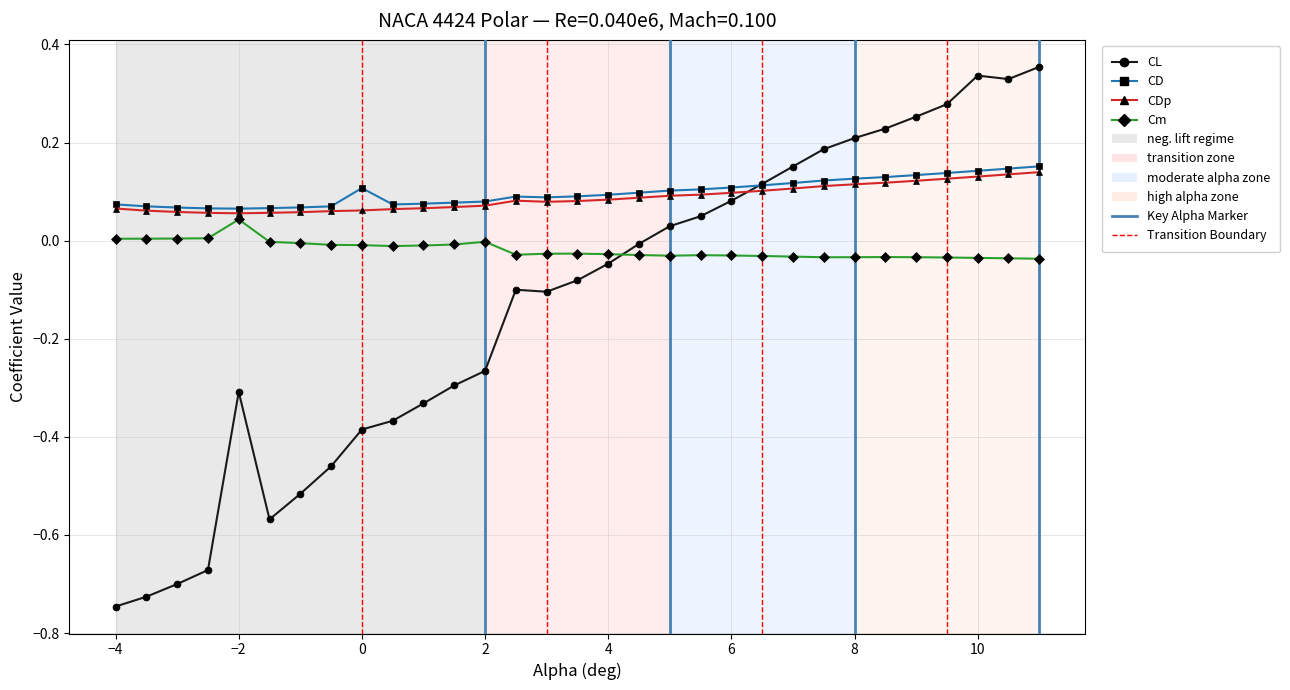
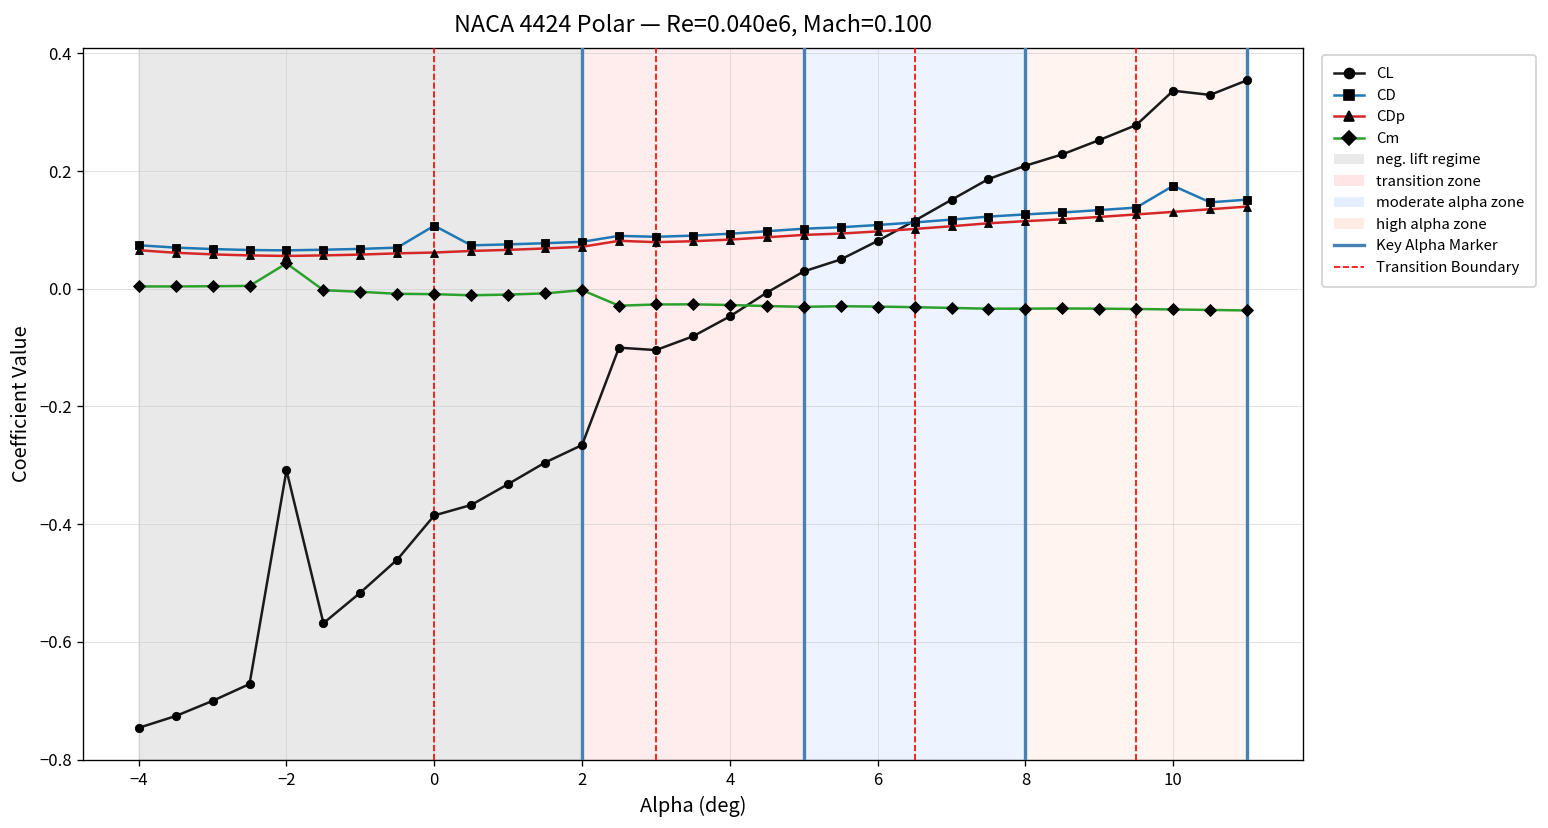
CD, 10: 0.14 -> 0.17
